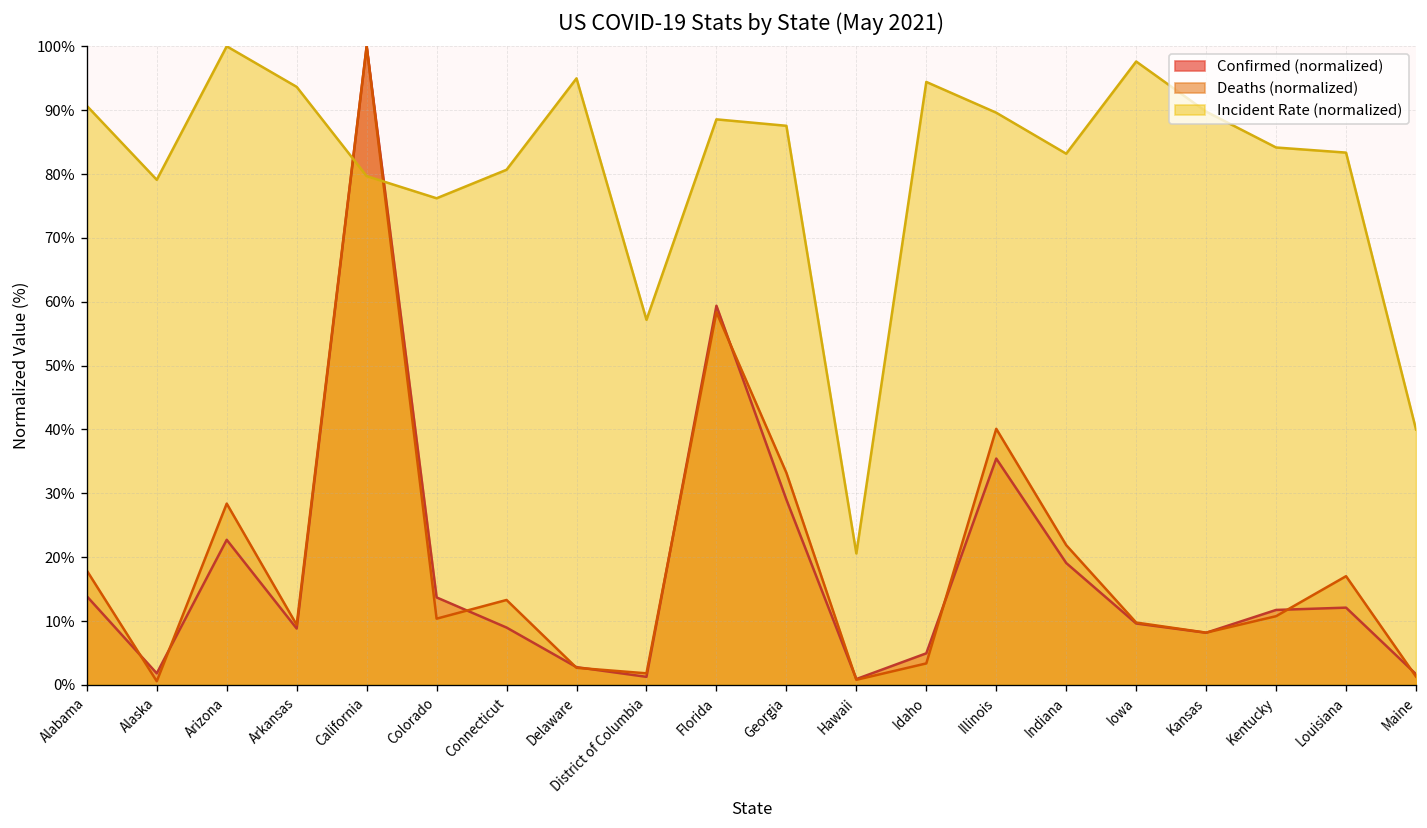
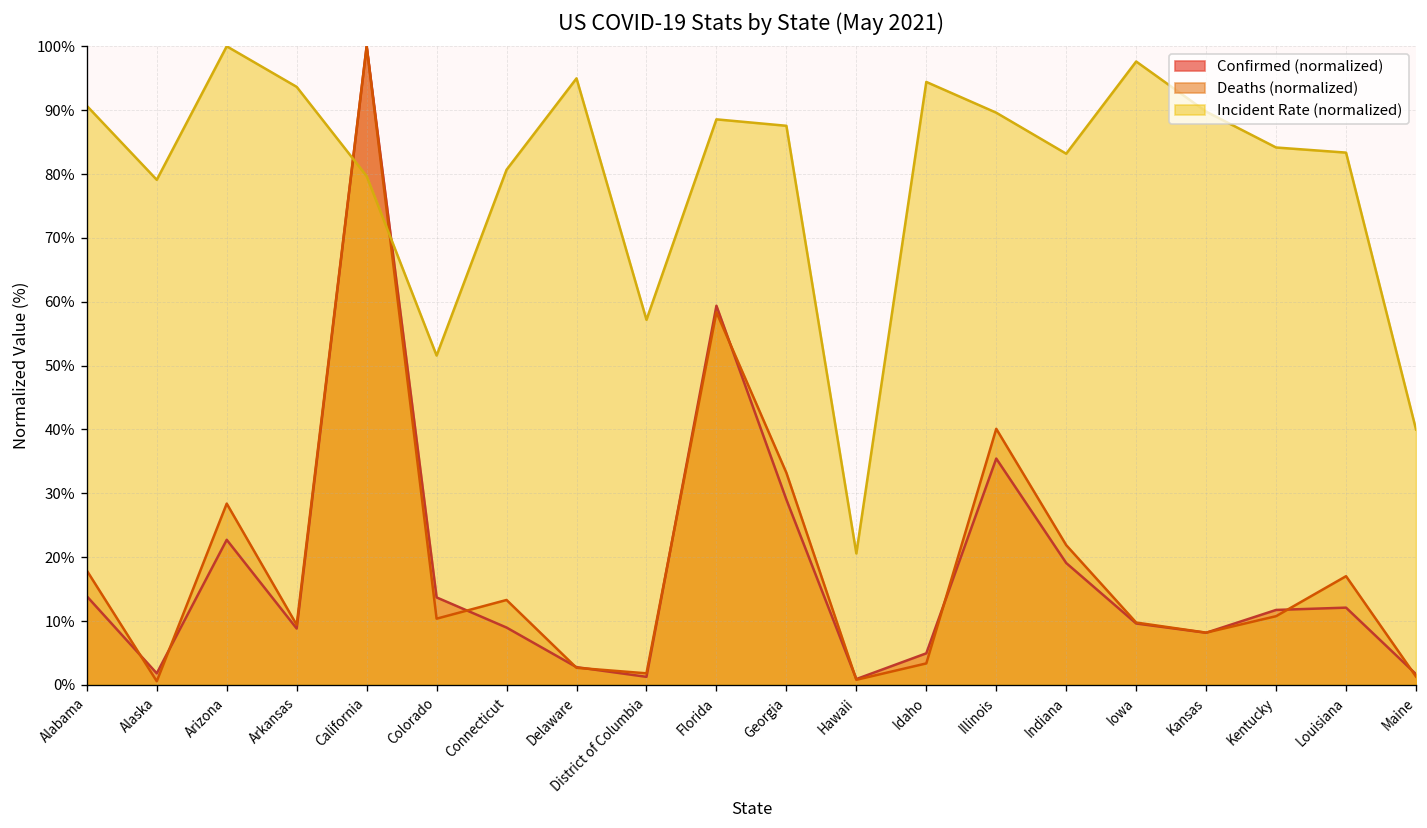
Incident Rate (normalized), Colorado: 76% -> 52%
